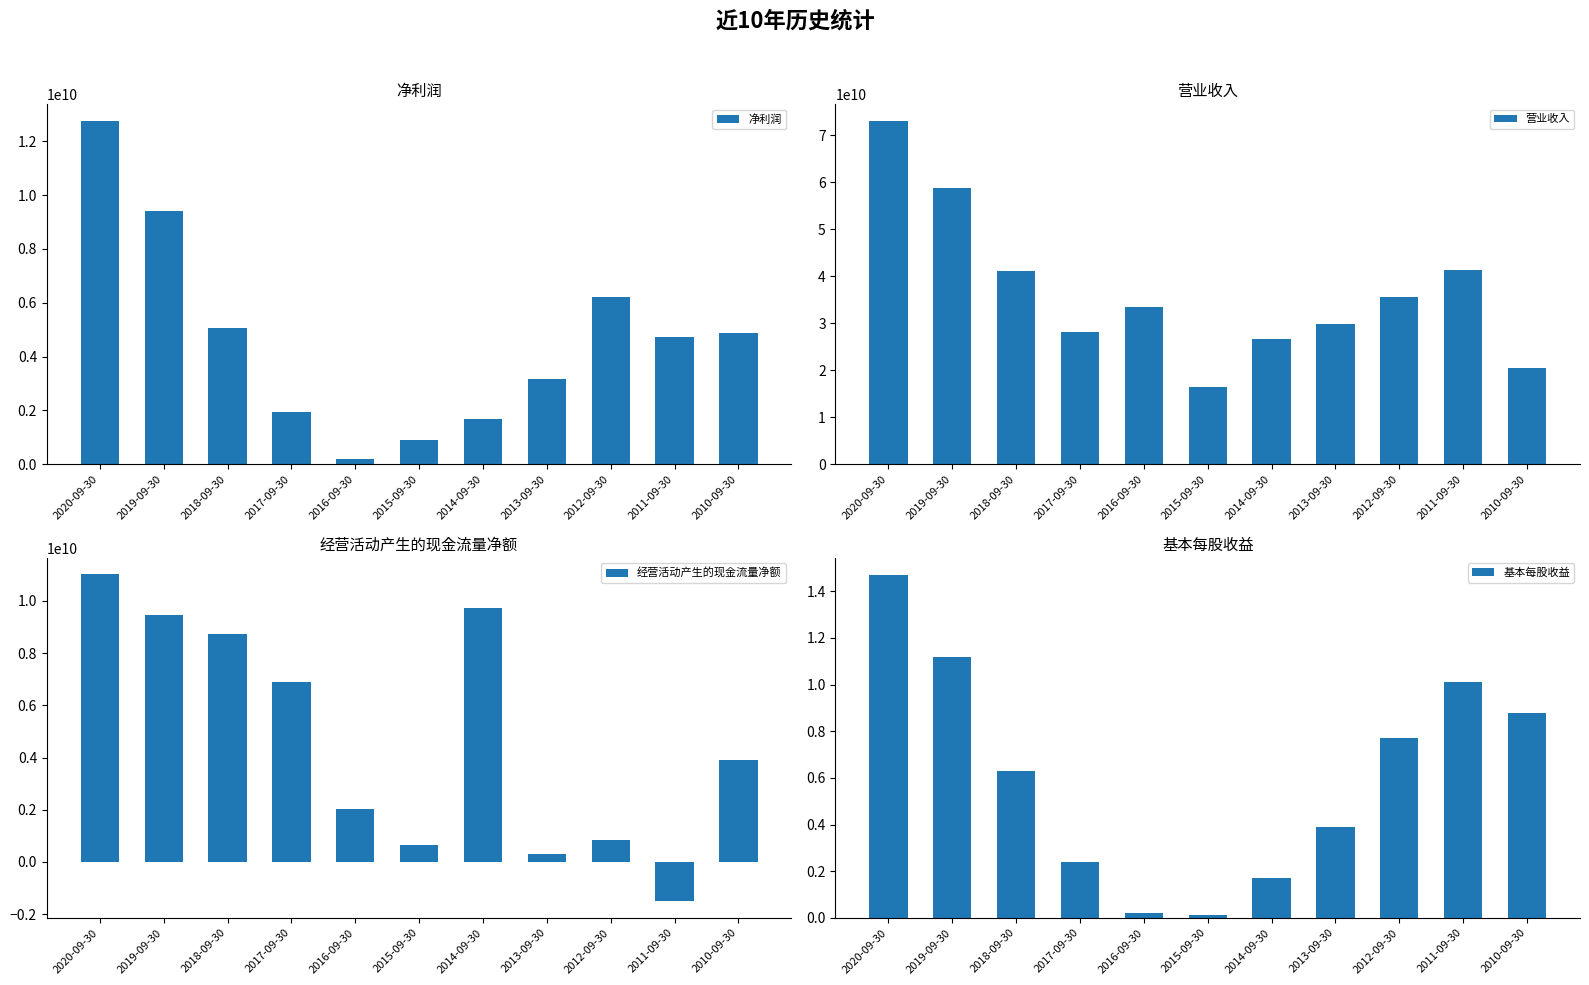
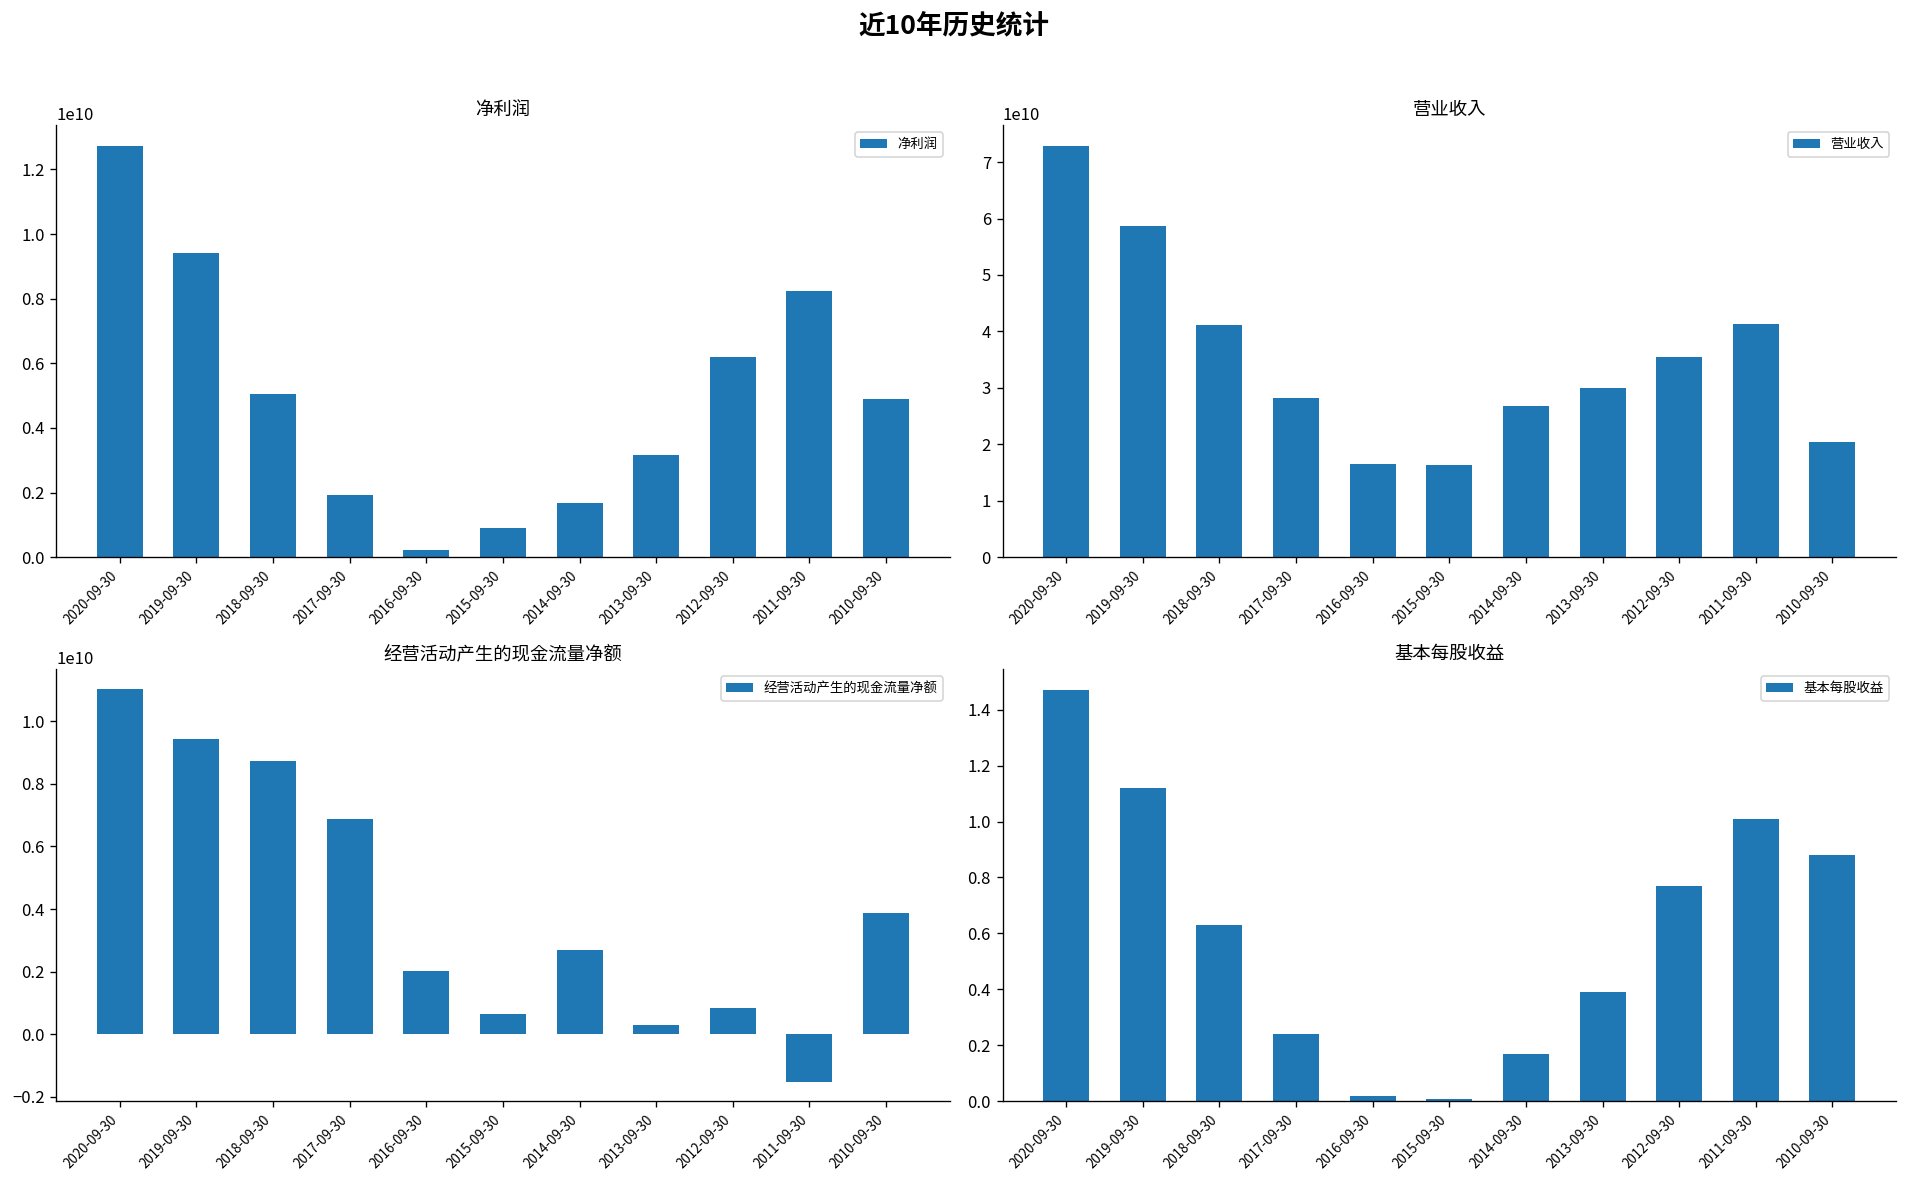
净利润, 2011-09-30: 4700000000 -> 8200000000
营业收入, 2016-09-30: 33000000000 -> 16000000000
经营活动产生的现金流量净额, 2014-09-30: 9700000000 -> 2700000000
